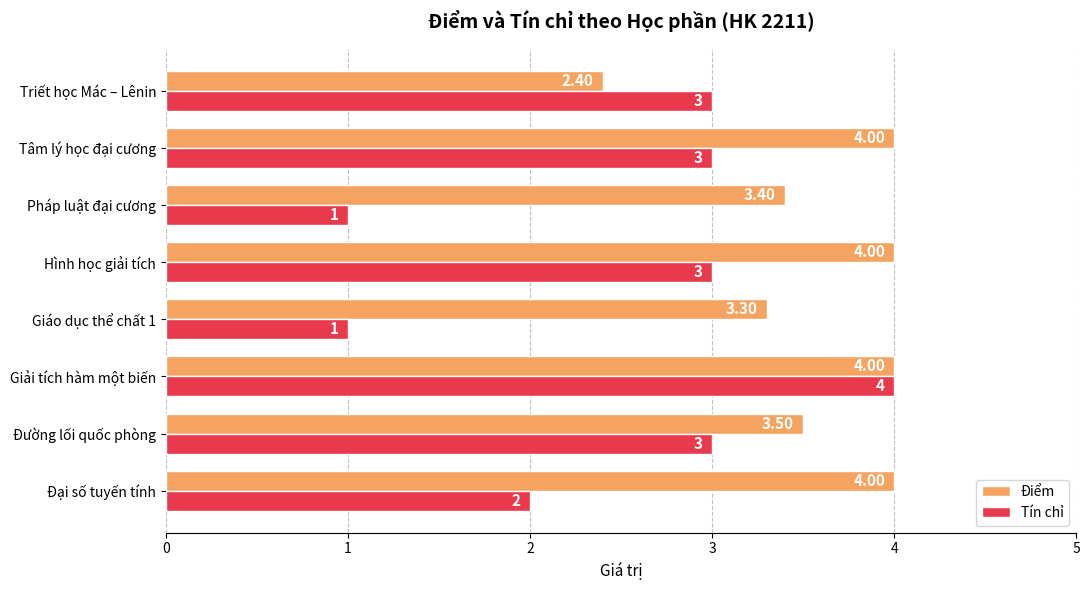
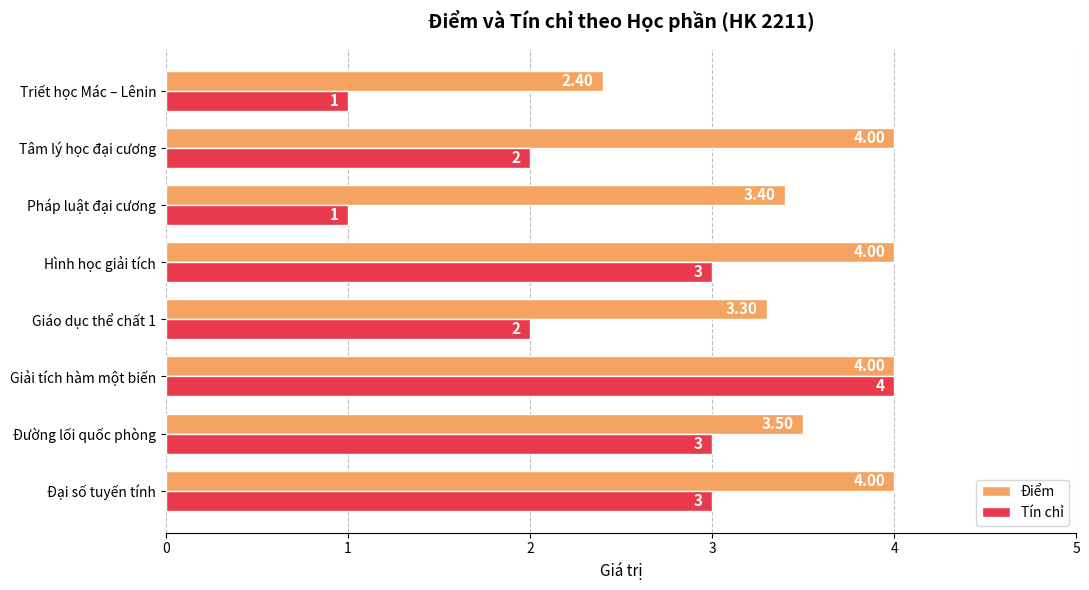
Tín chỉ, Triết học Mác – Lênin: 3 -> 1
Tín chỉ, Tâm lý học đại cương: 3 -> 2
Tín chỉ, Giáo dục thể chất 1: 1 -> 2
Tín chỉ, Đại số tuyến tính: 2 -> 3
